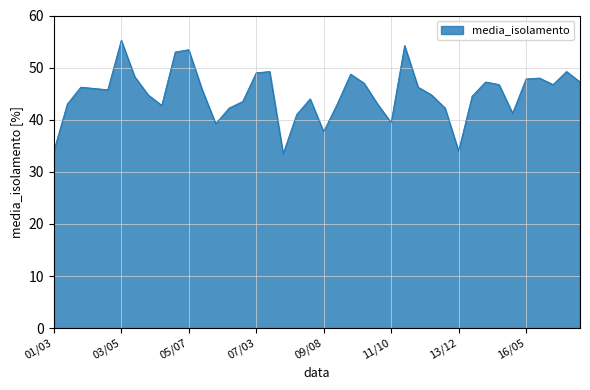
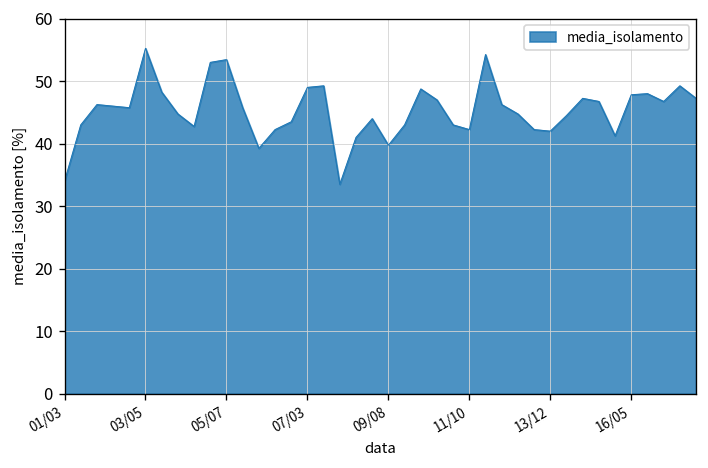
09/08: 38 -> 40
11/10: 39 -> 42
13/12: 34 -> 42
